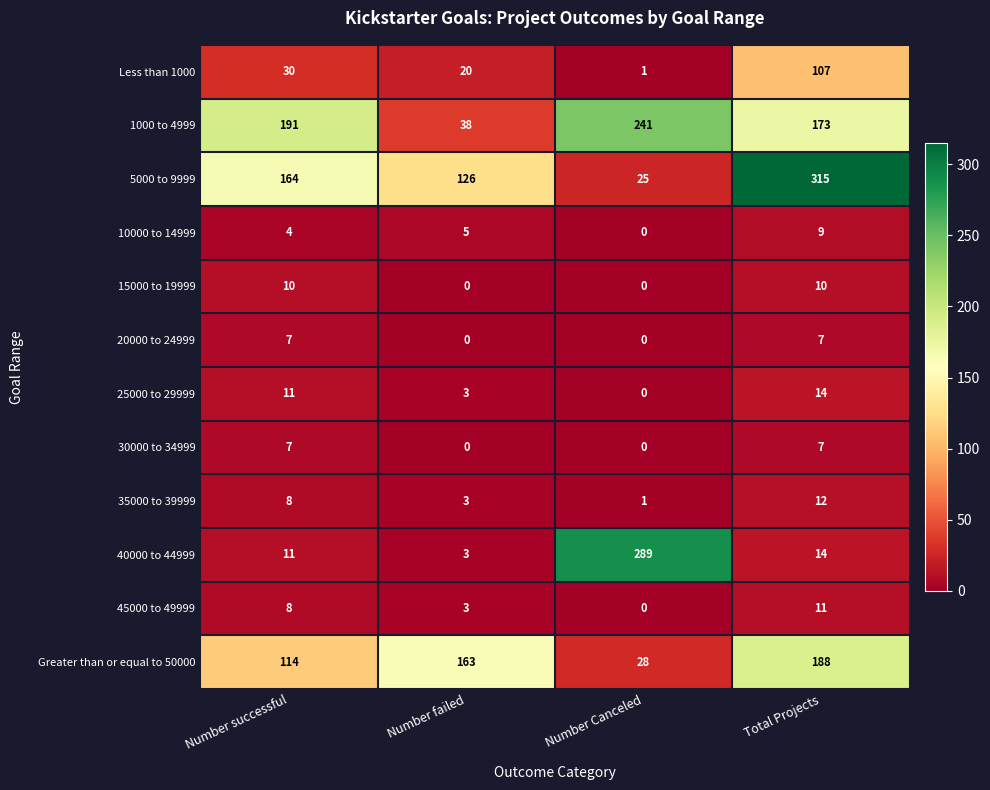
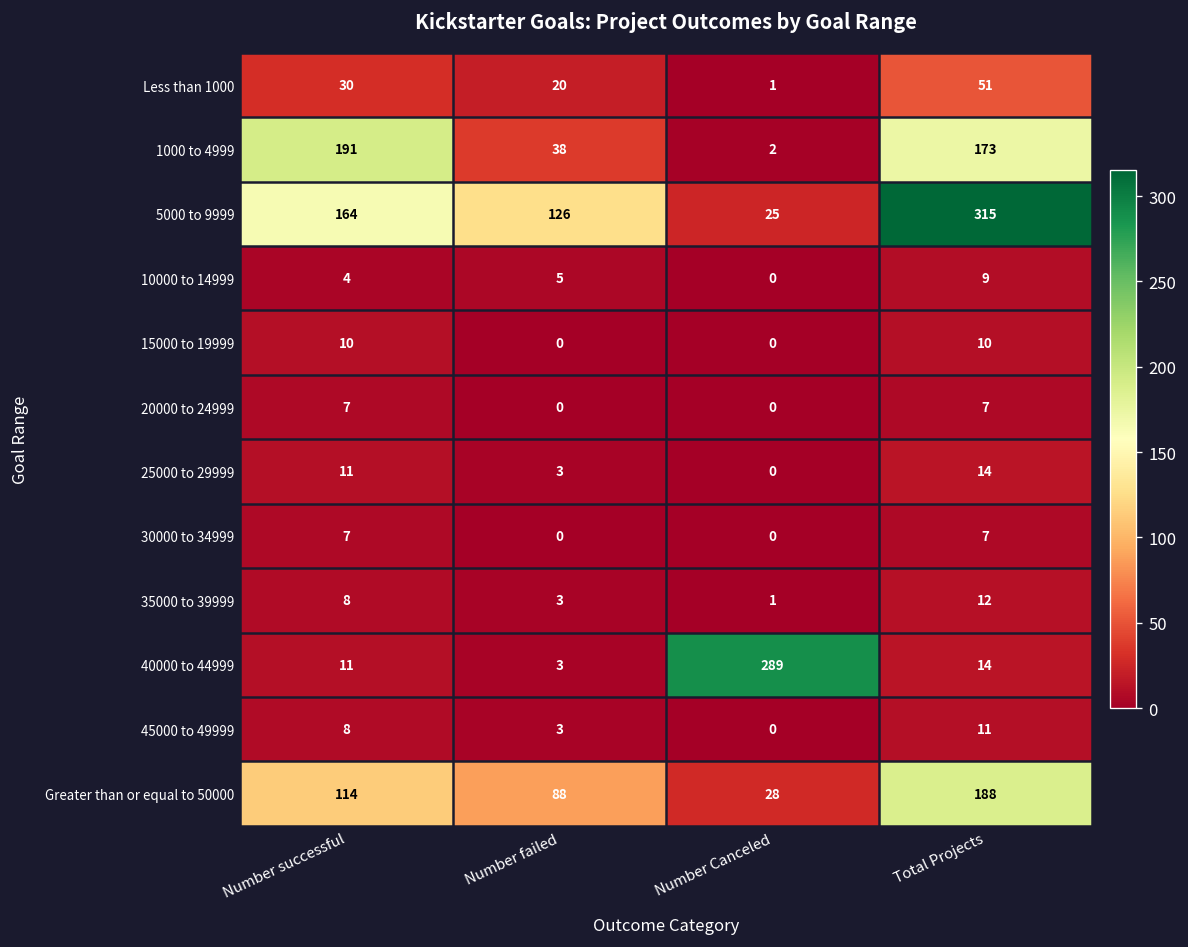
Less than 1000, Total Projects: 107 -> 51
1000 to 4999, Number Canceled: 241 -> 2
Greater than or equal to 50000, Number failed: 163 -> 88
